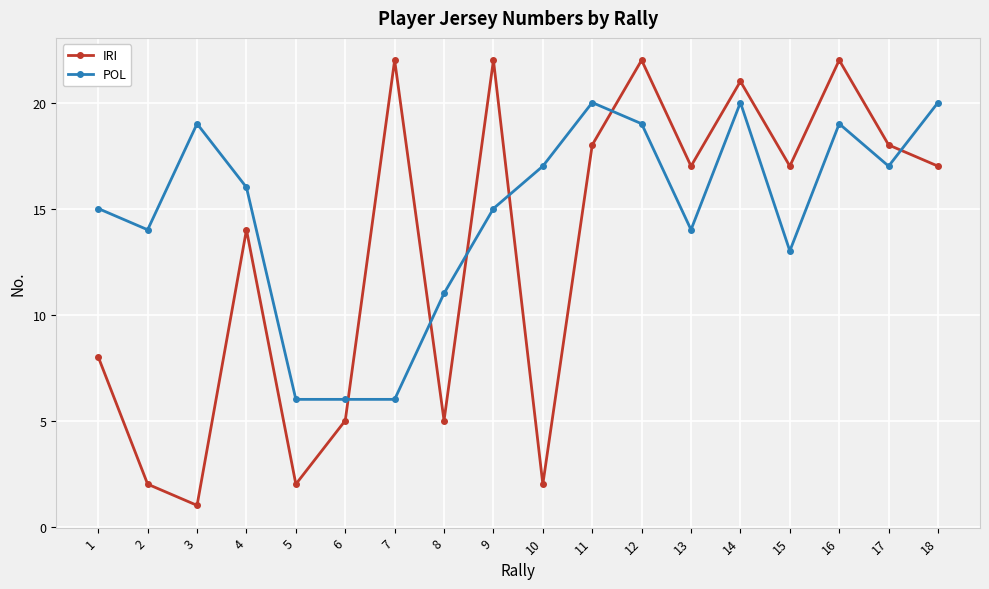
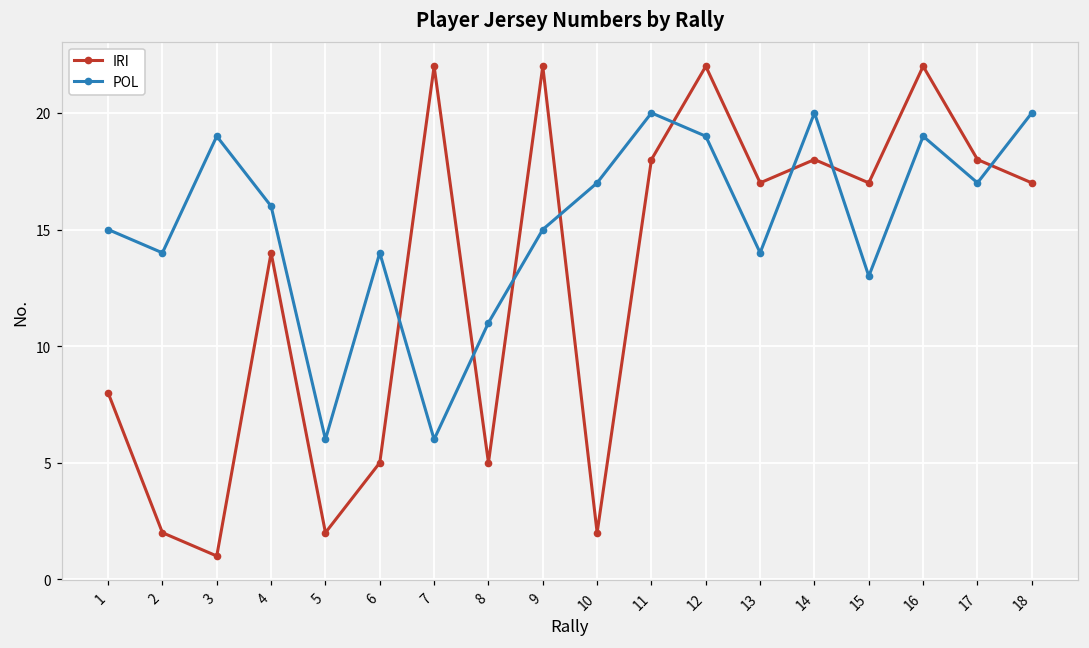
POL, 6: 6 -> 14
IRI, 14: 21 -> 18
